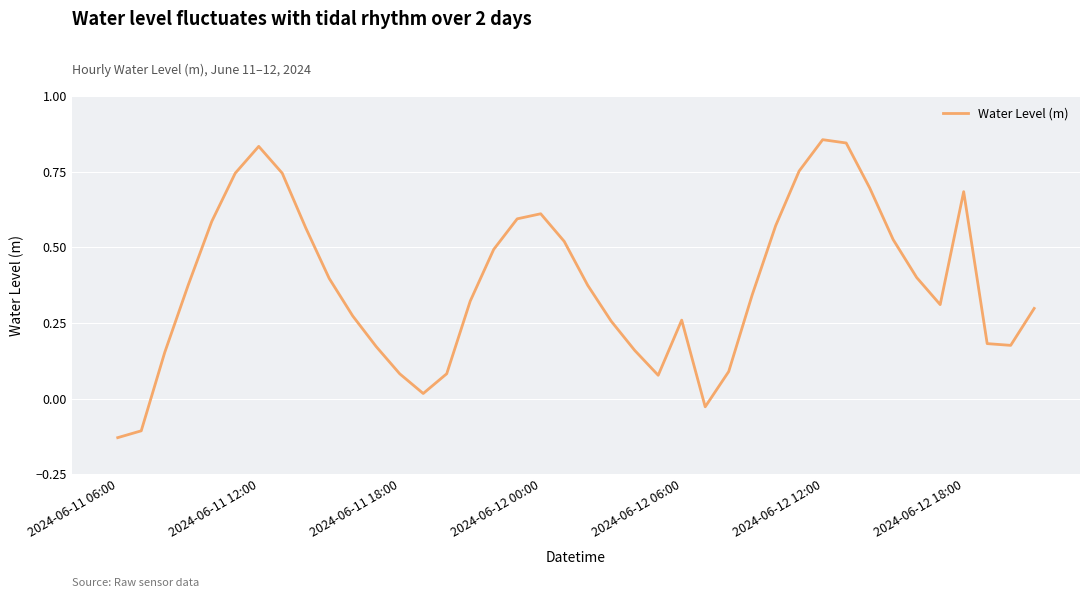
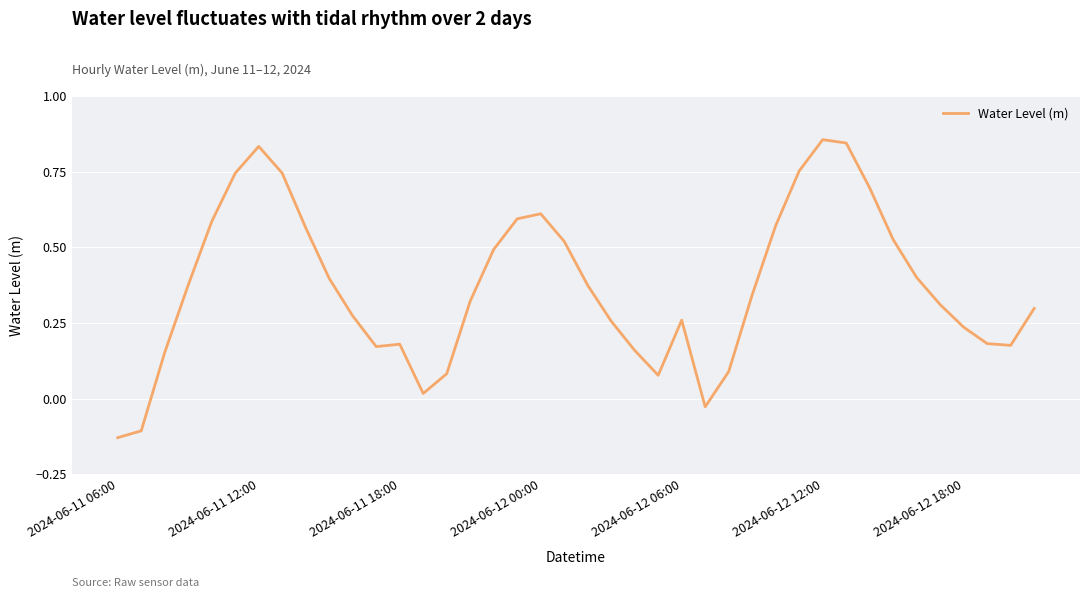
2024-06-11 18:00: 0.08 -> 0.18
2024-06-12 18:00: 0.68 -> 0.24
